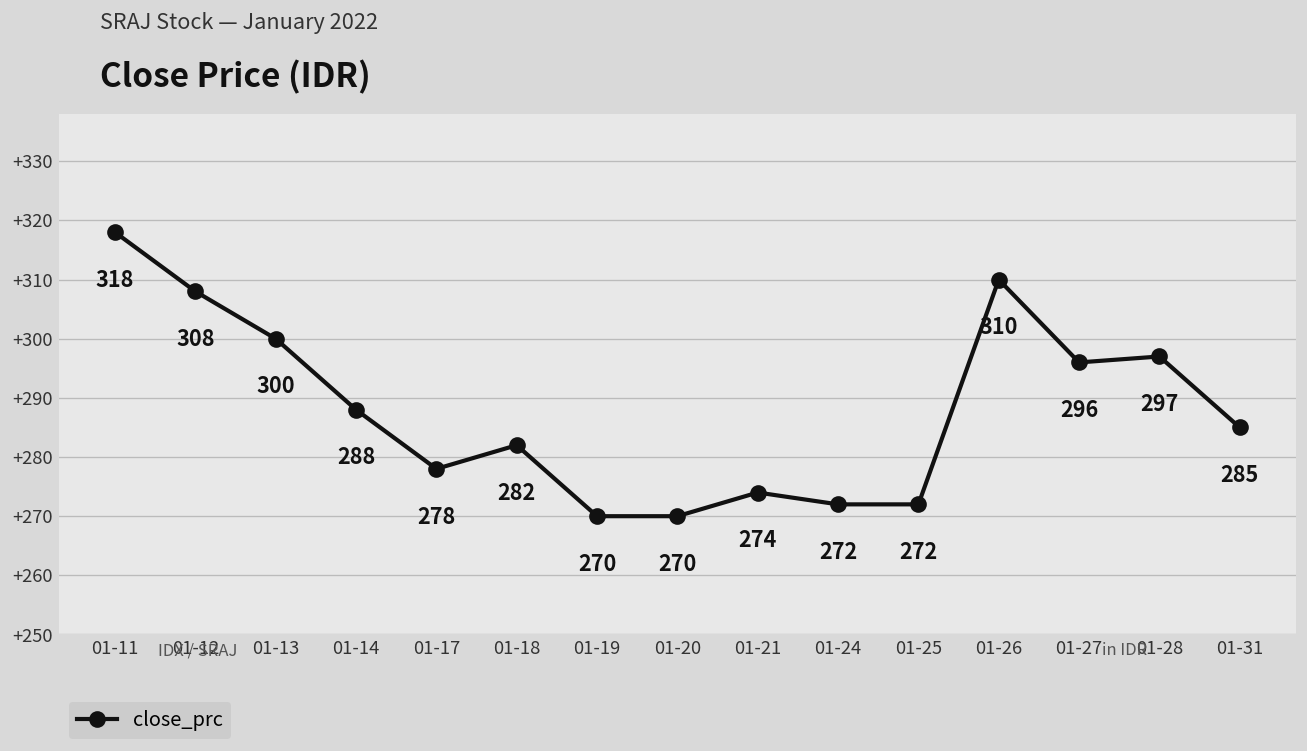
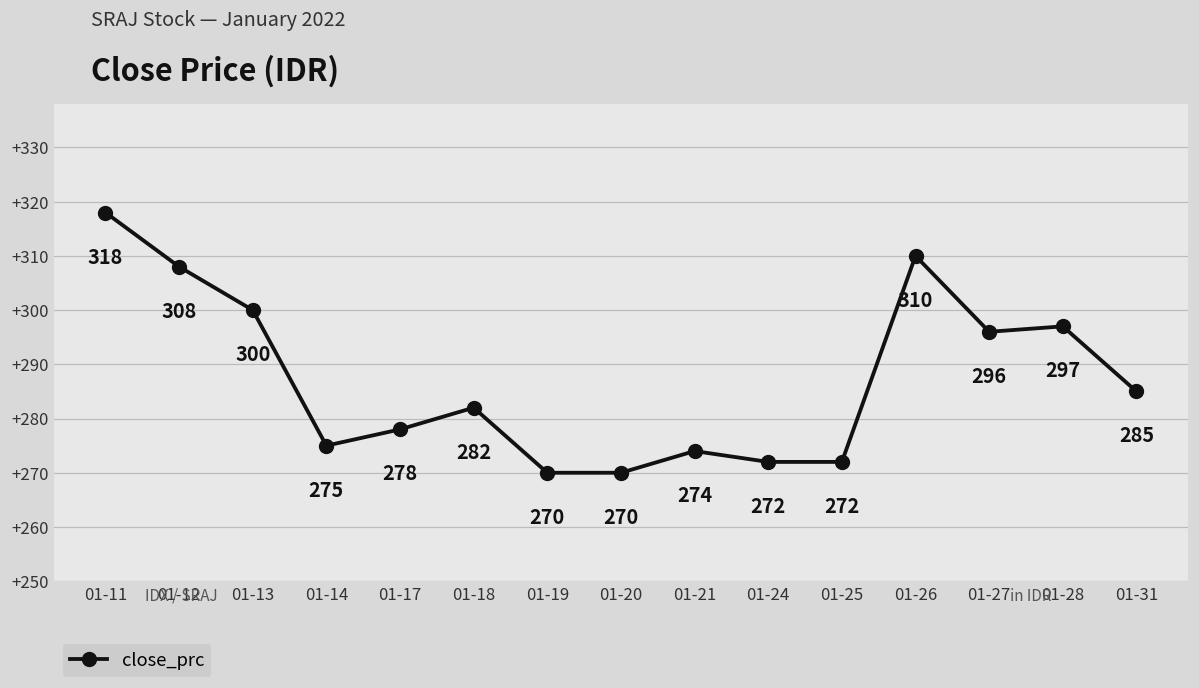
01-14: 288 -> 275
